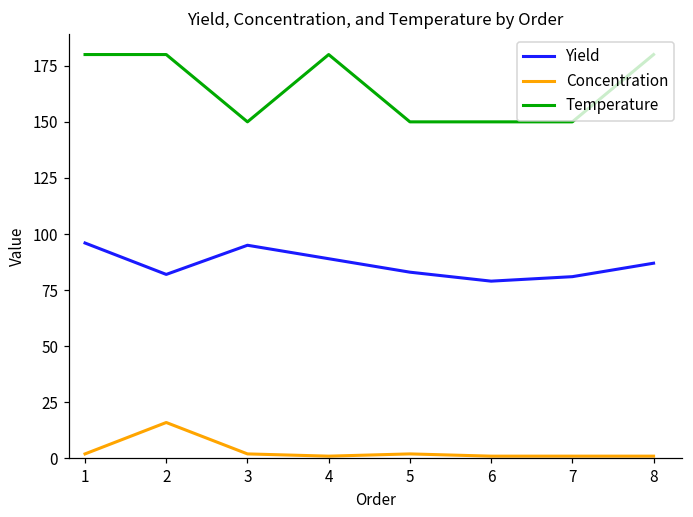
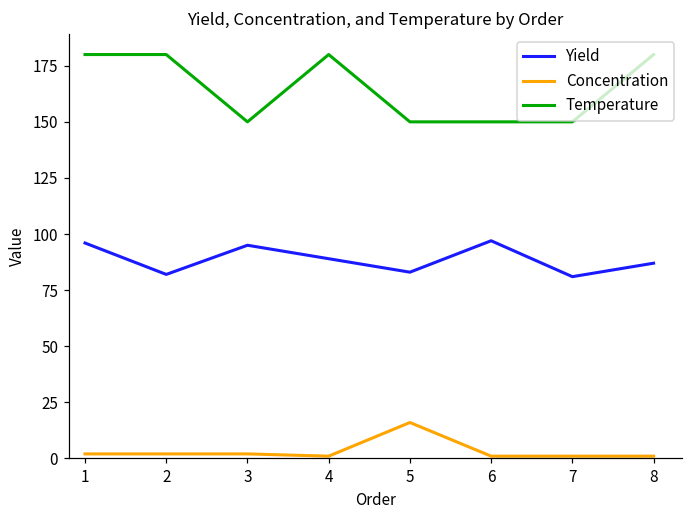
Concentration, 2: 16 -> 2
Concentration, 5: 2 -> 16
Yield, 6: 79 -> 97
